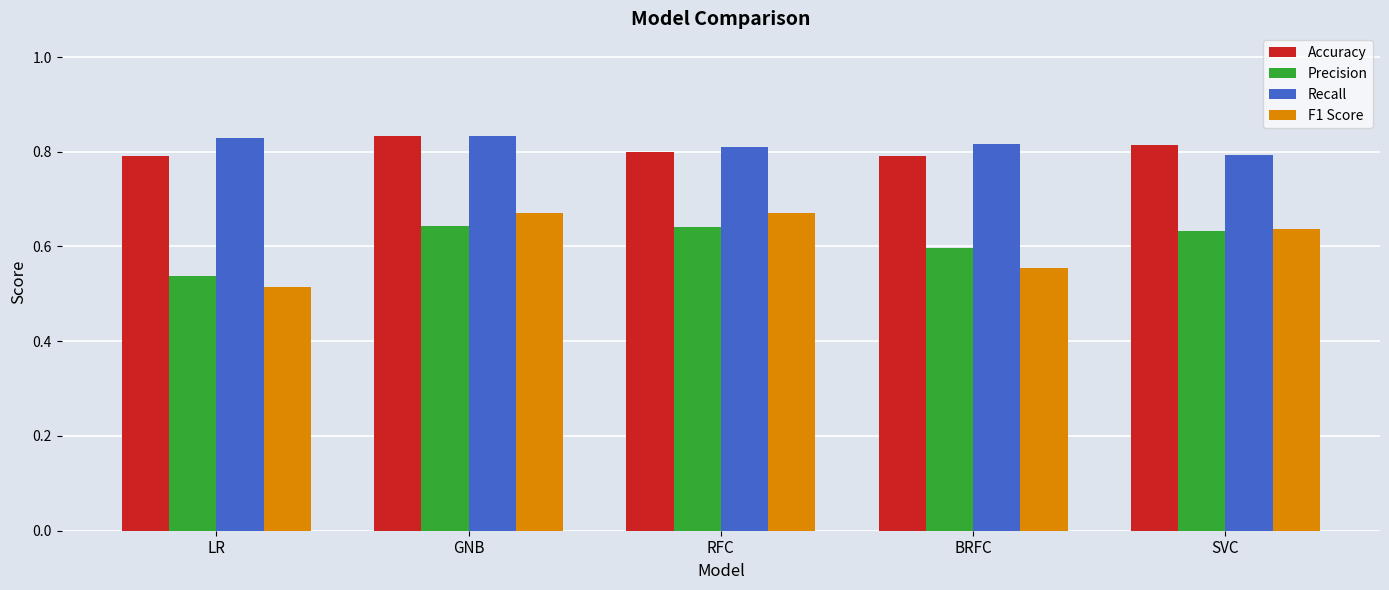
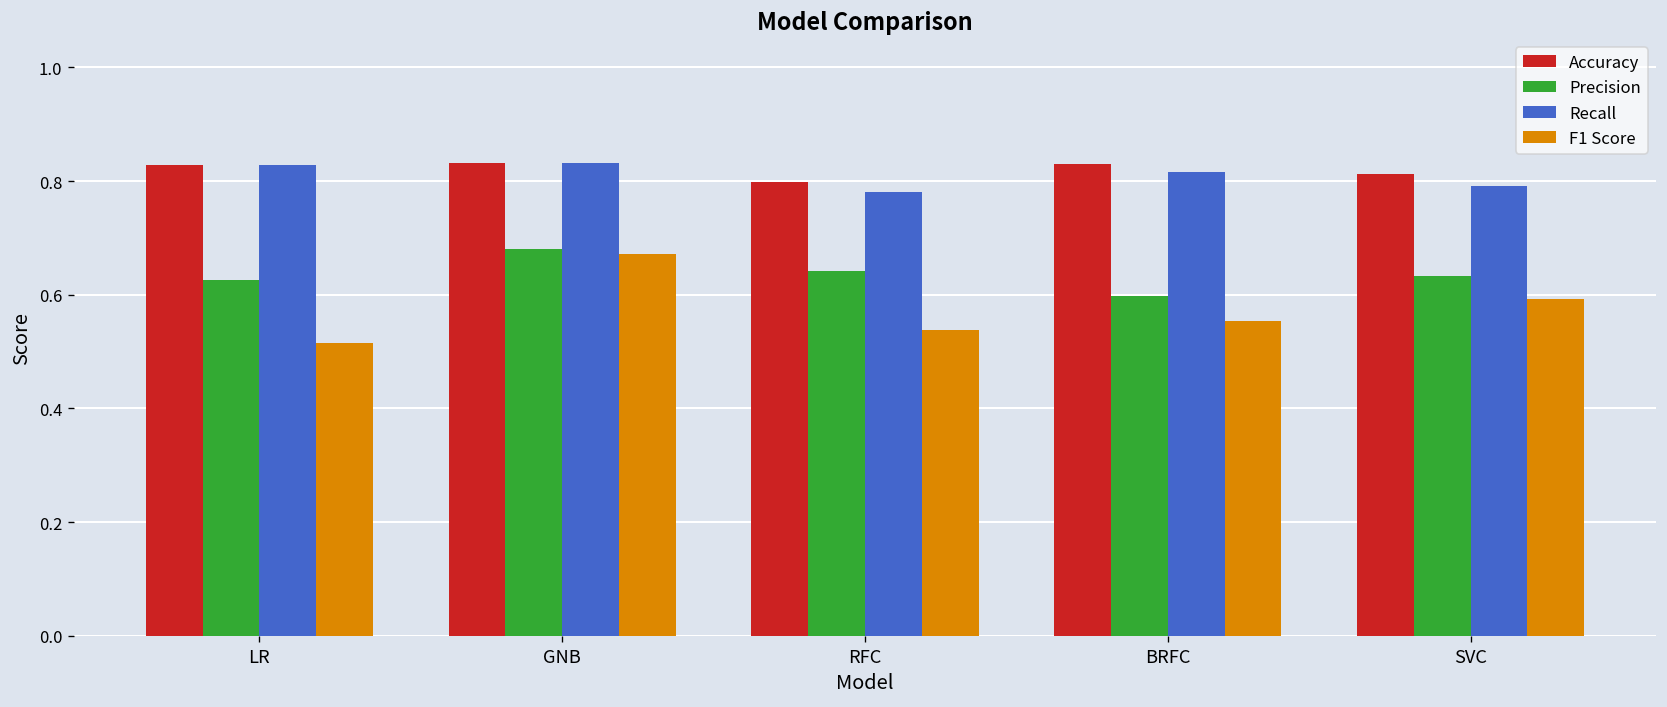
Accuracy, LR: 0.79 -> 0.83
Precision, LR: 0.54 -> 0.63
Precision, GNB: 0.64 -> 0.68
Recall, RFC: 0.81 -> 0.78
F1 Score, RFC: 0.67 -> 0.54
Accuracy, BRFC: 0.79 -> 0.83
F1 Score, SVC: 0.64 -> 0.59
